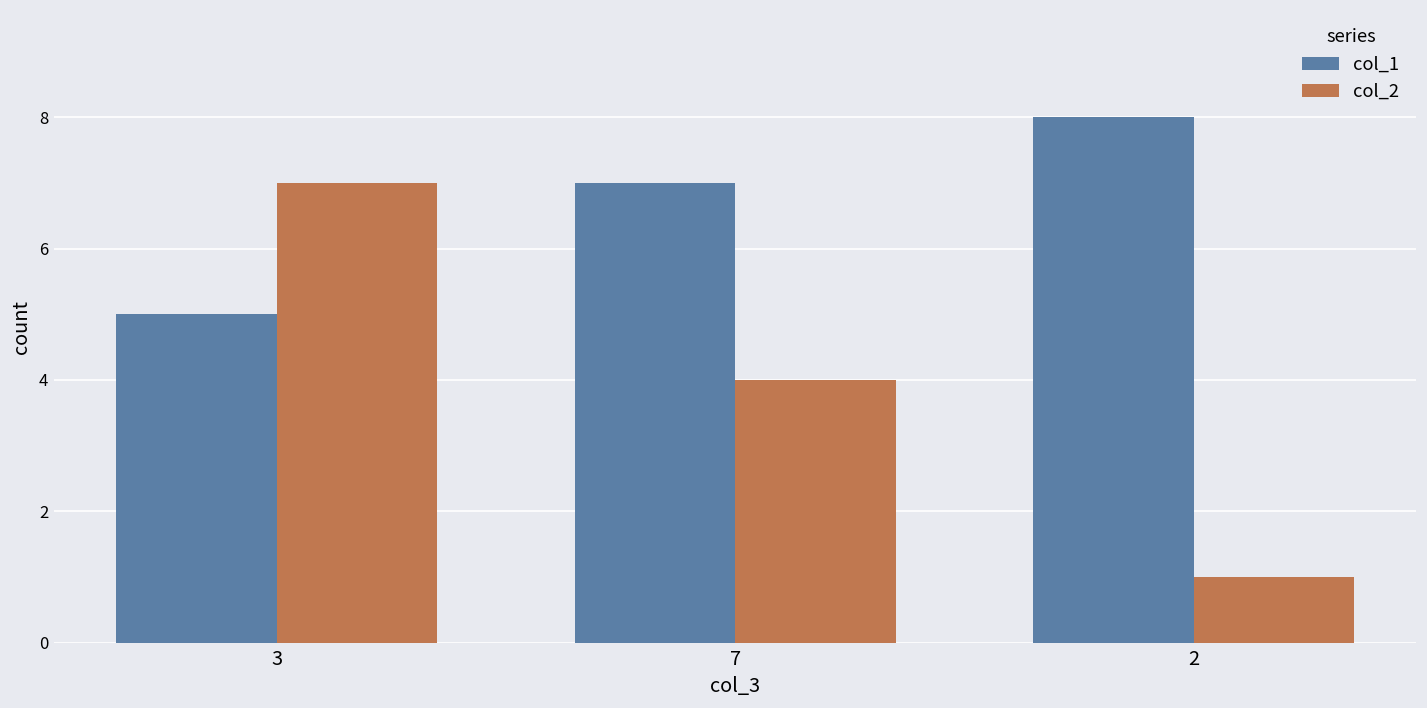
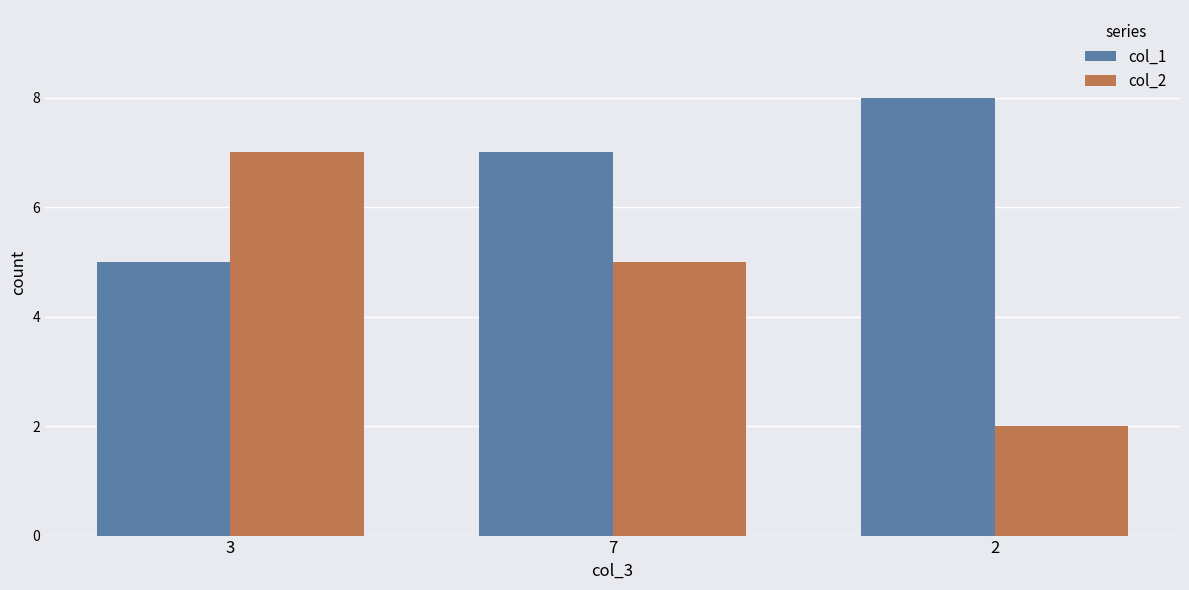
col_2, 7: 4 -> 5
col_2, 2: 1 -> 2
